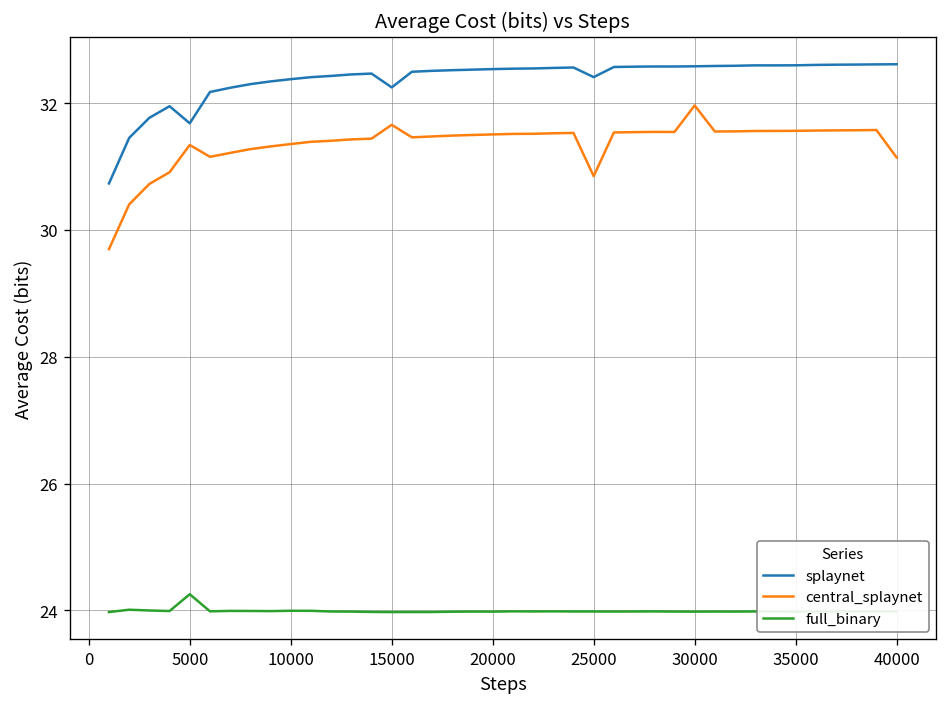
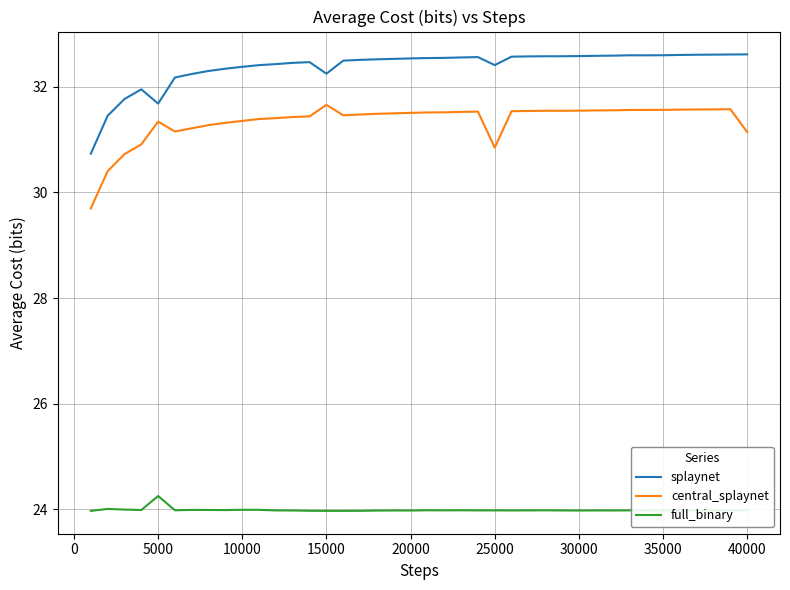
central_splaynet, 30000: 32.0 -> 31.5
